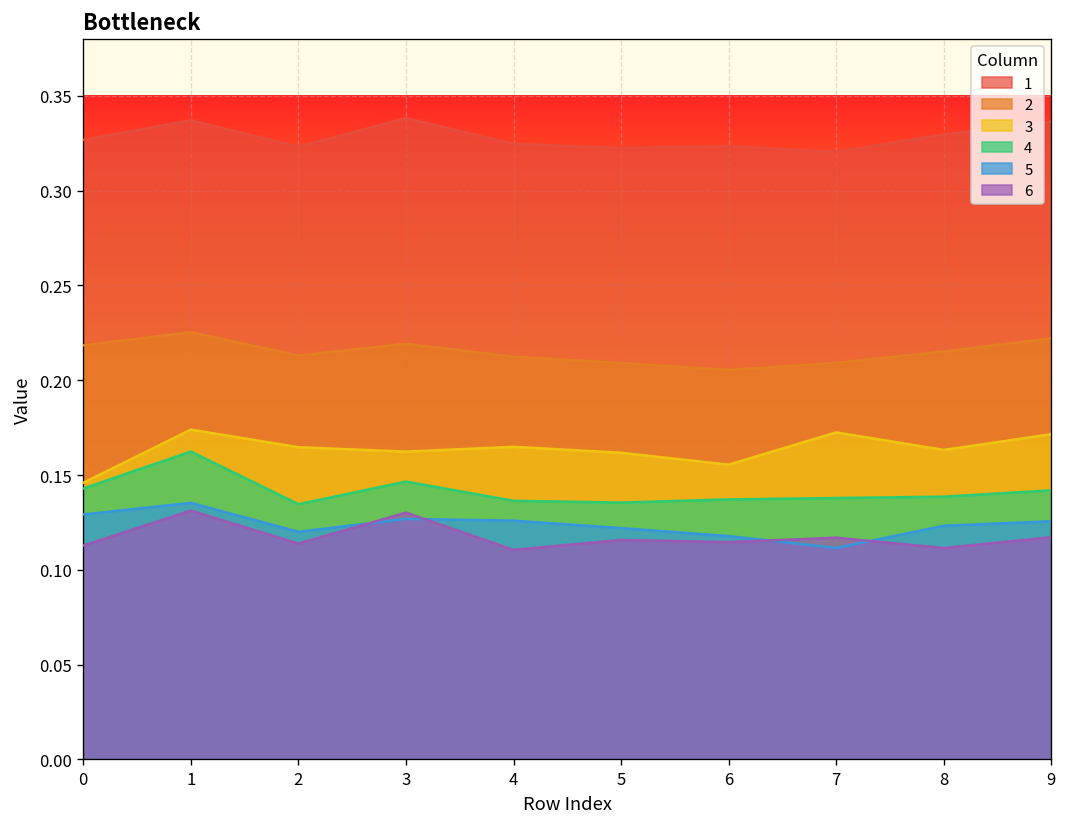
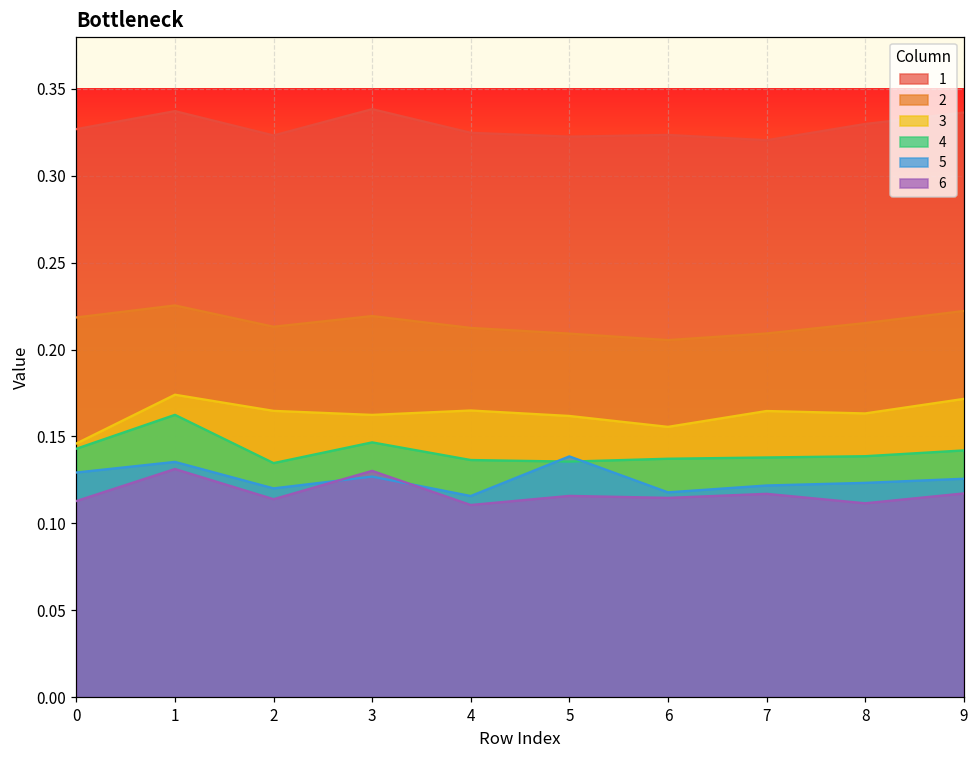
5, 4: 0.126 -> 0.116
5, 5: 0.122 -> 0.139
3, 7: 0.173 -> 0.165
5, 7: 0.112 -> 0.122
